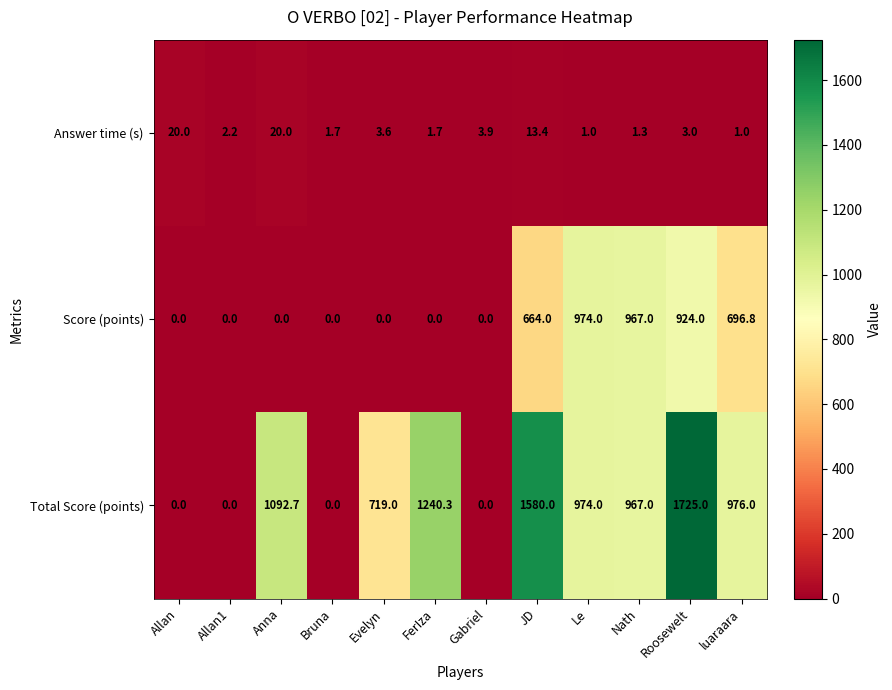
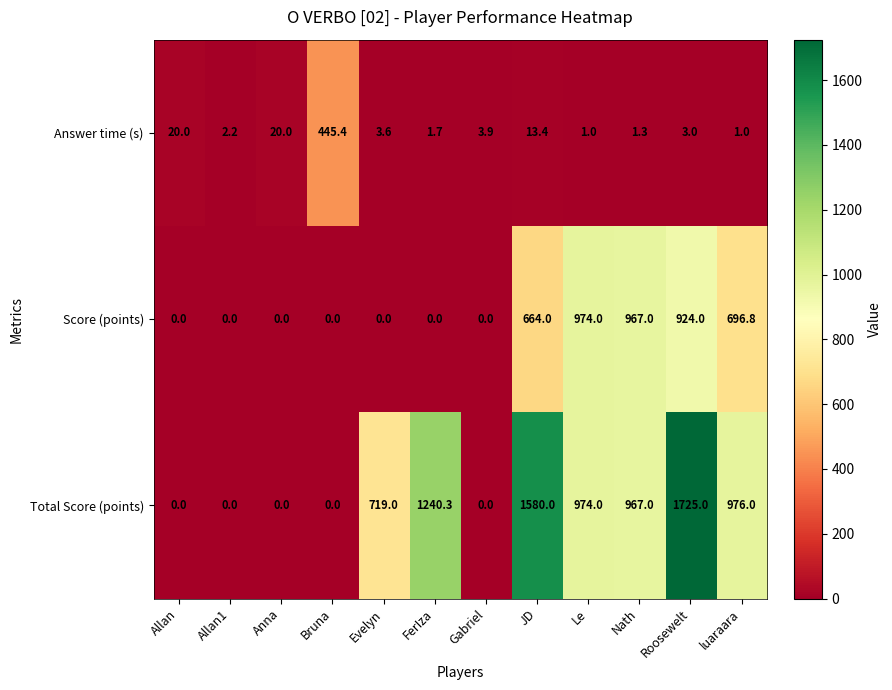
Answer time (s), Bruna: 1.7 -> 445.4
Total Score (points), Anna: 1092.7 -> 0.0
